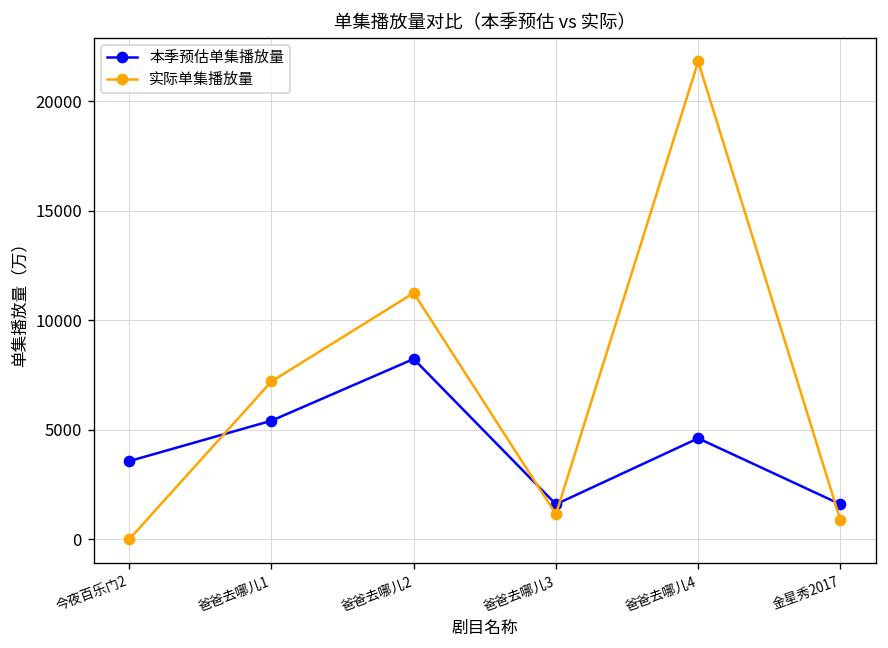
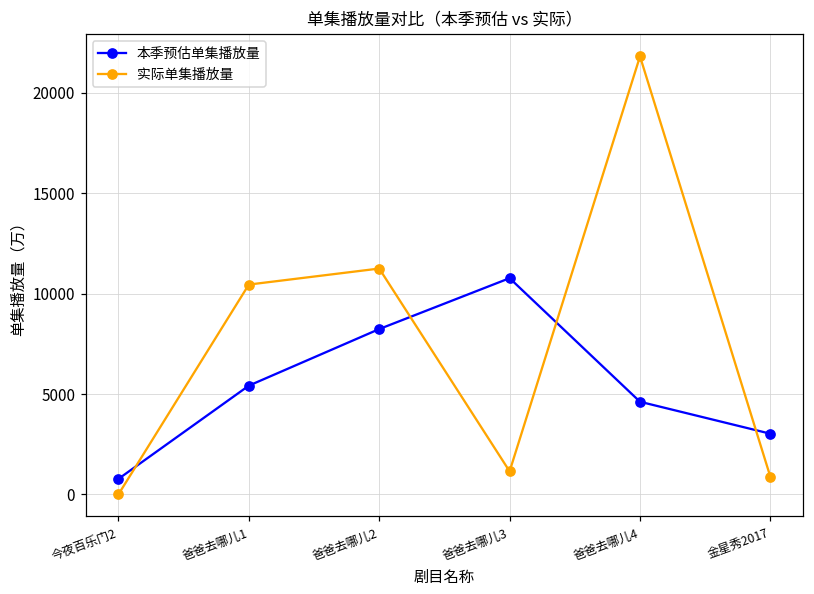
本季预估单集播放量, 今夜百乐门2: 3600 -> 800
实际单集播放量, 爸爸去哪儿1: 7200 -> 10500
本季预估单集播放量, 爸爸去哪儿3: 1600 -> 10800
本季预估单集播放量, 金星秀2017: 1600 -> 3000
